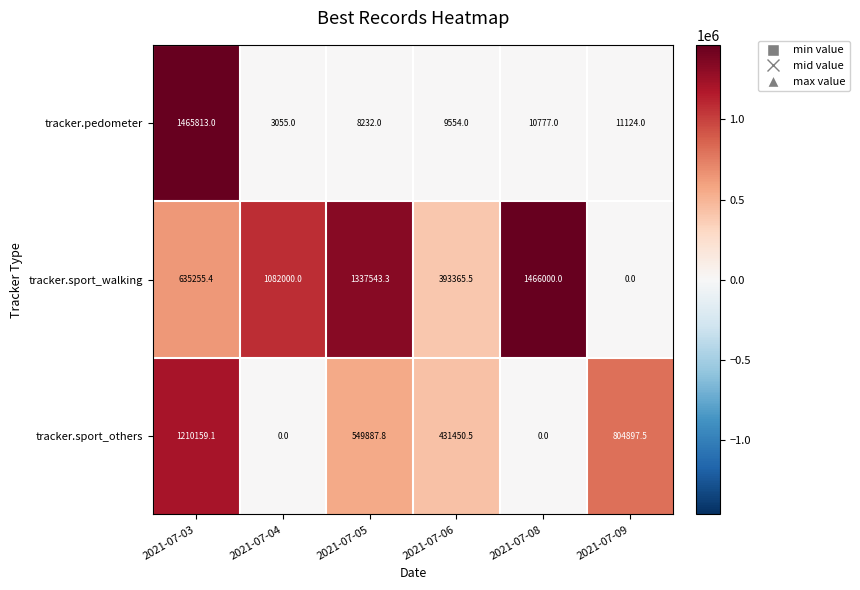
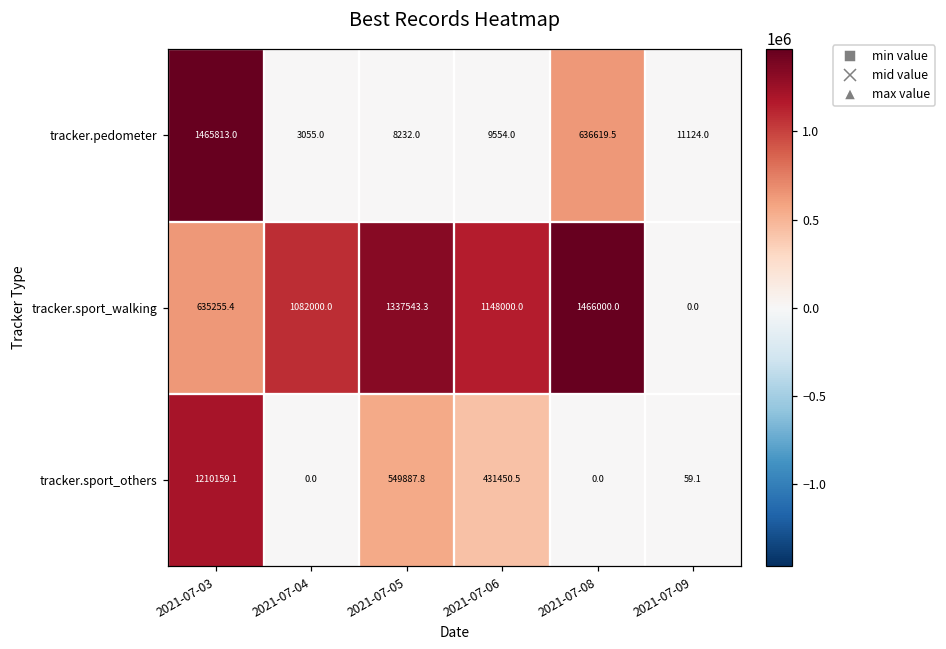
tracker.pedometer, 2021-07-08: 10777.0 -> 636619.5
tracker.sport_walking, 2021-07-06: 393365.5 -> 1148000.0
tracker.sport_others, 2021-07-09: 804897.5 -> 59.1
